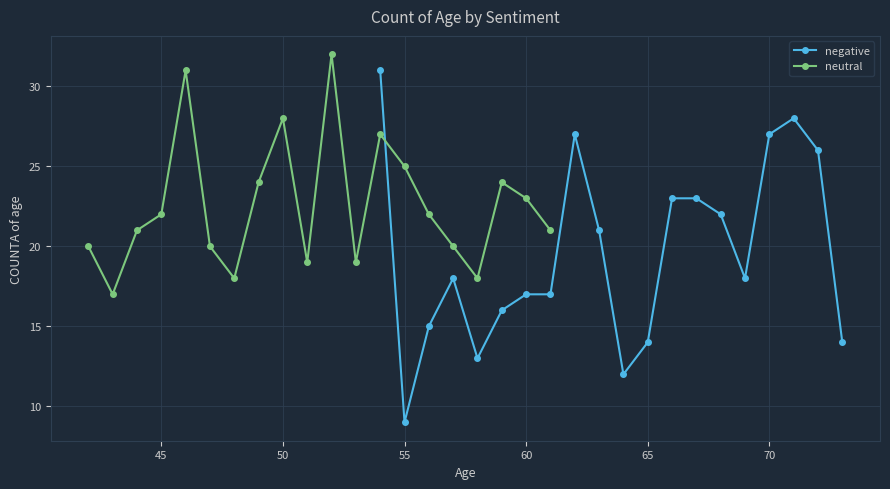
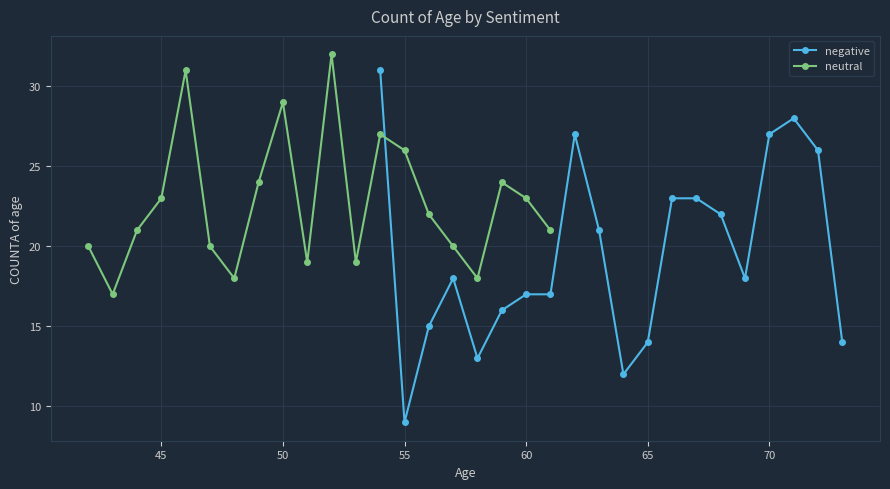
neutral, 45: 22 -> 23
neutral, 50: 28 -> 29
neutral, 55: 25 -> 26
